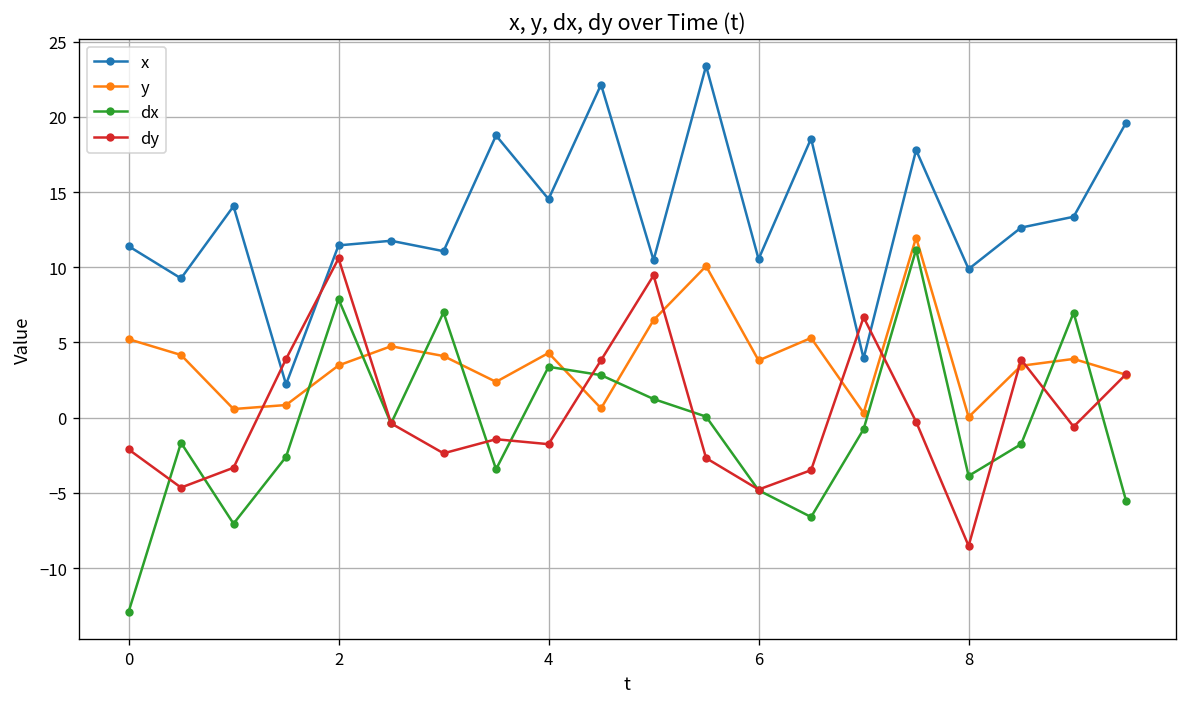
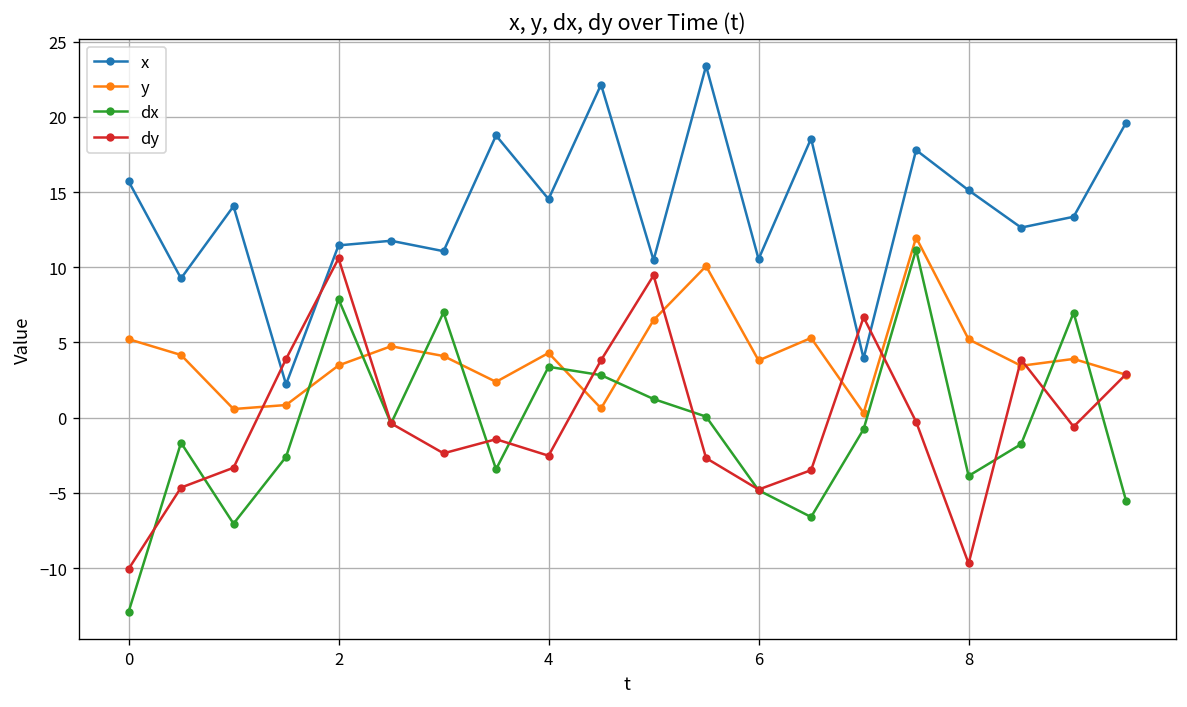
x, 0: 11.4 -> 15.7
dy, 0: -2.1 -> -10.1
dy, 4: -1.8 -> -2.5
x, 8: 9.9 -> 15.1
y, 8: 0.0 -> 5.2
dy, 8: -8.5 -> -9.7
